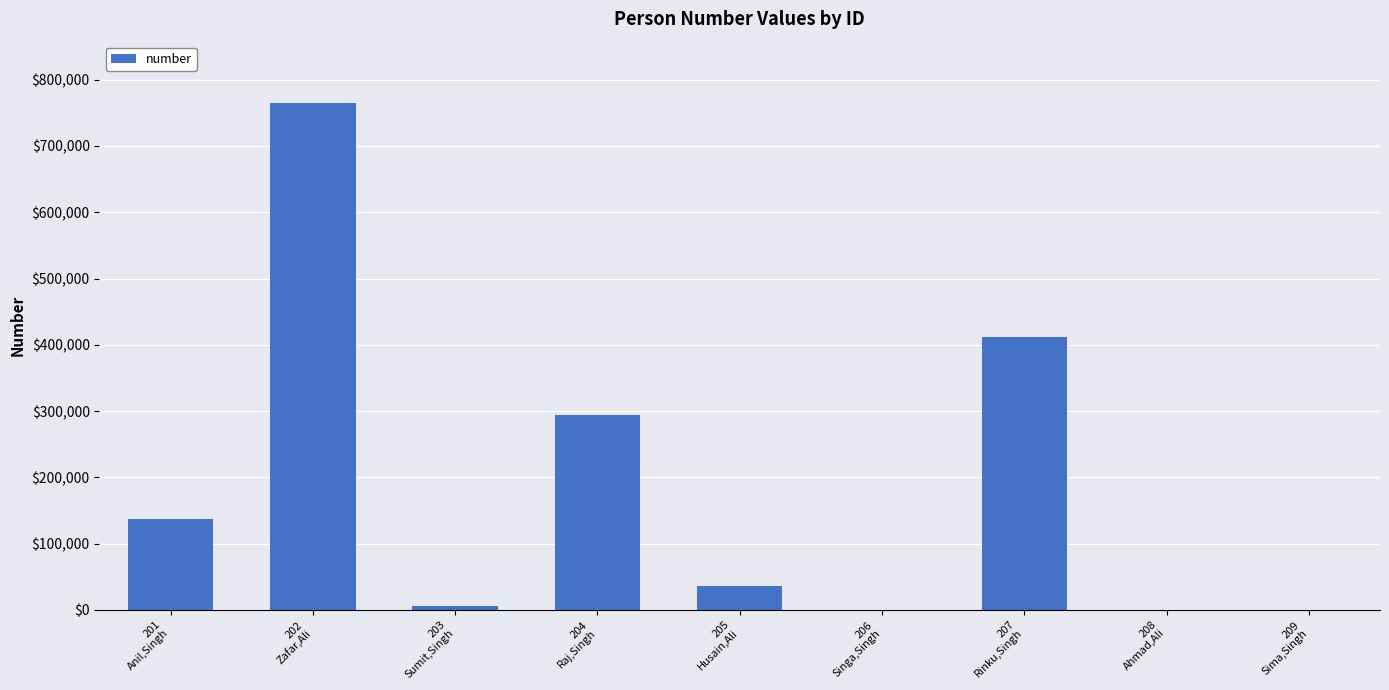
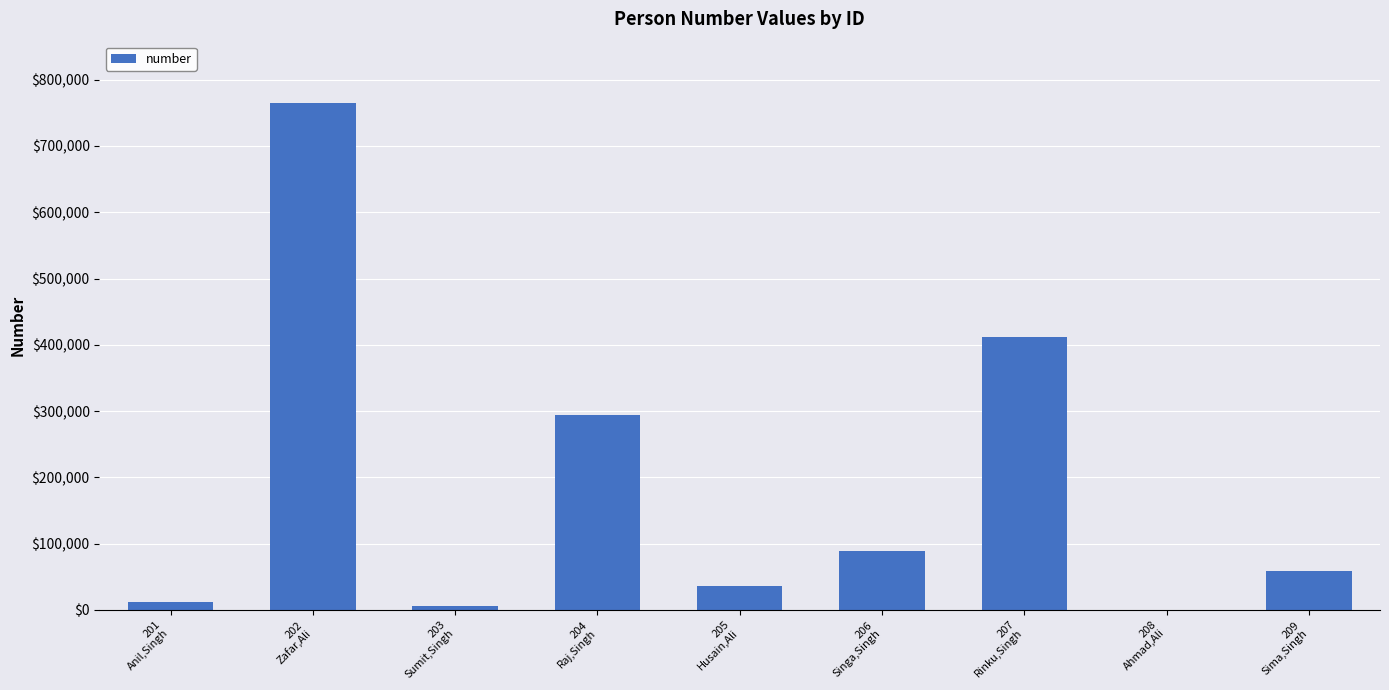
201 Anil,Singh: $140,000 -> $10,000
206 Singa,Singh: $0 -> $90,000
209 Sima,Singh: $0 -> $60,000
